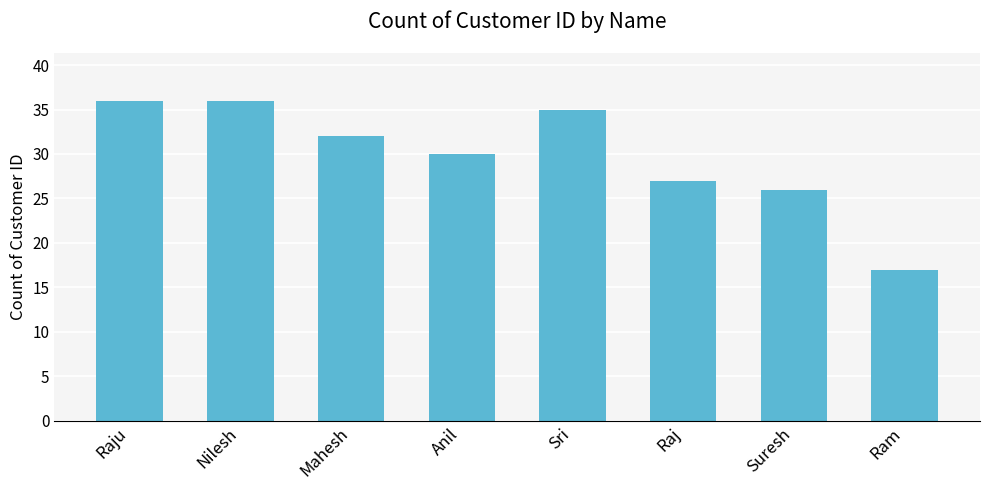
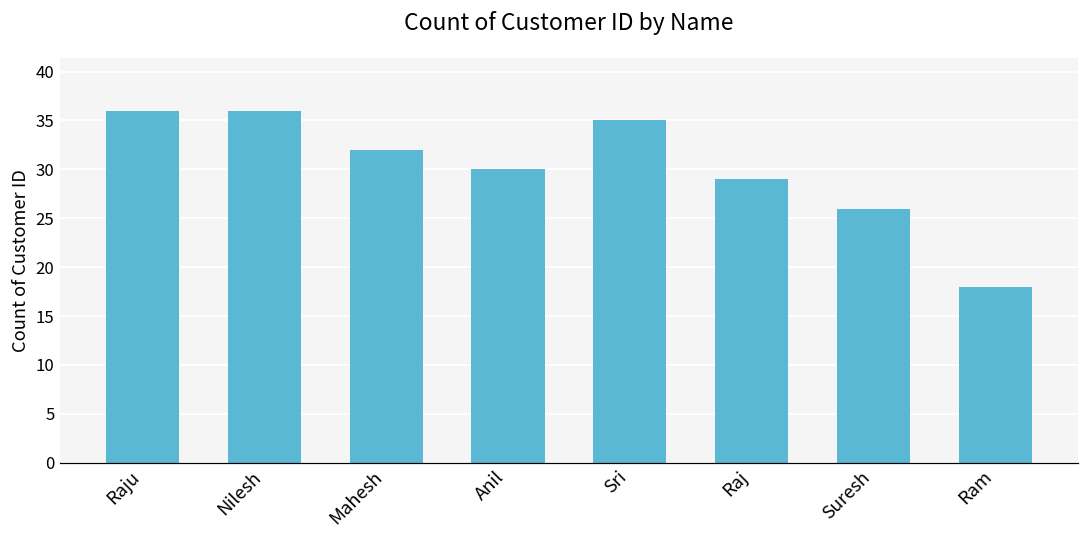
Raj: 27 -> 29
Ram: 17 -> 18
